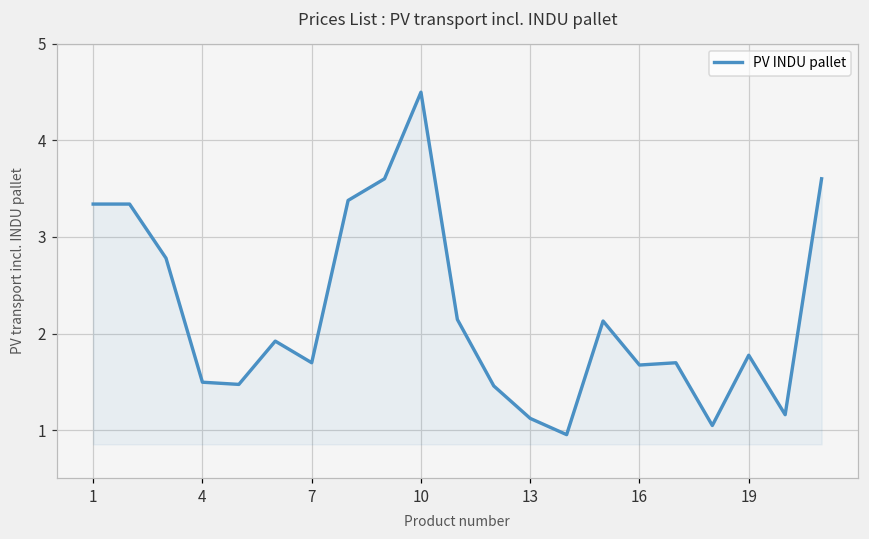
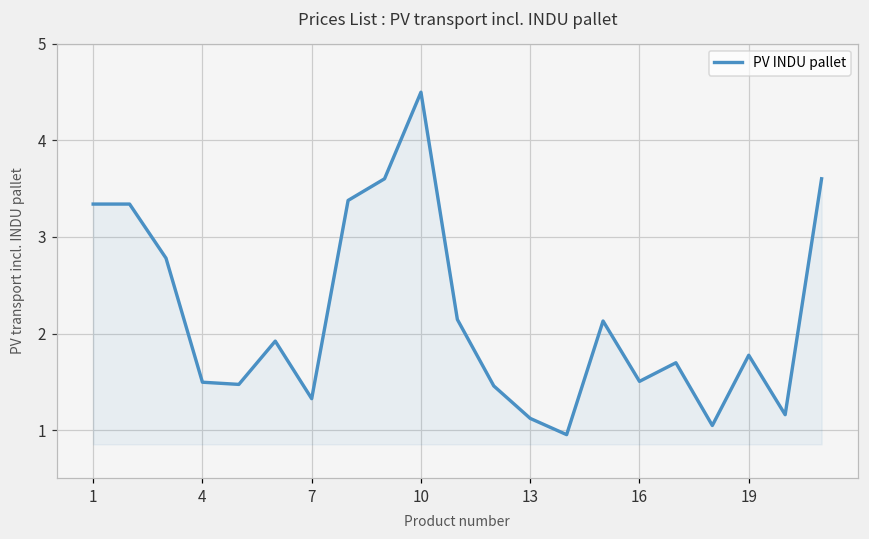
7: 1.7 -> 1.3
16: 1.7 -> 1.5
